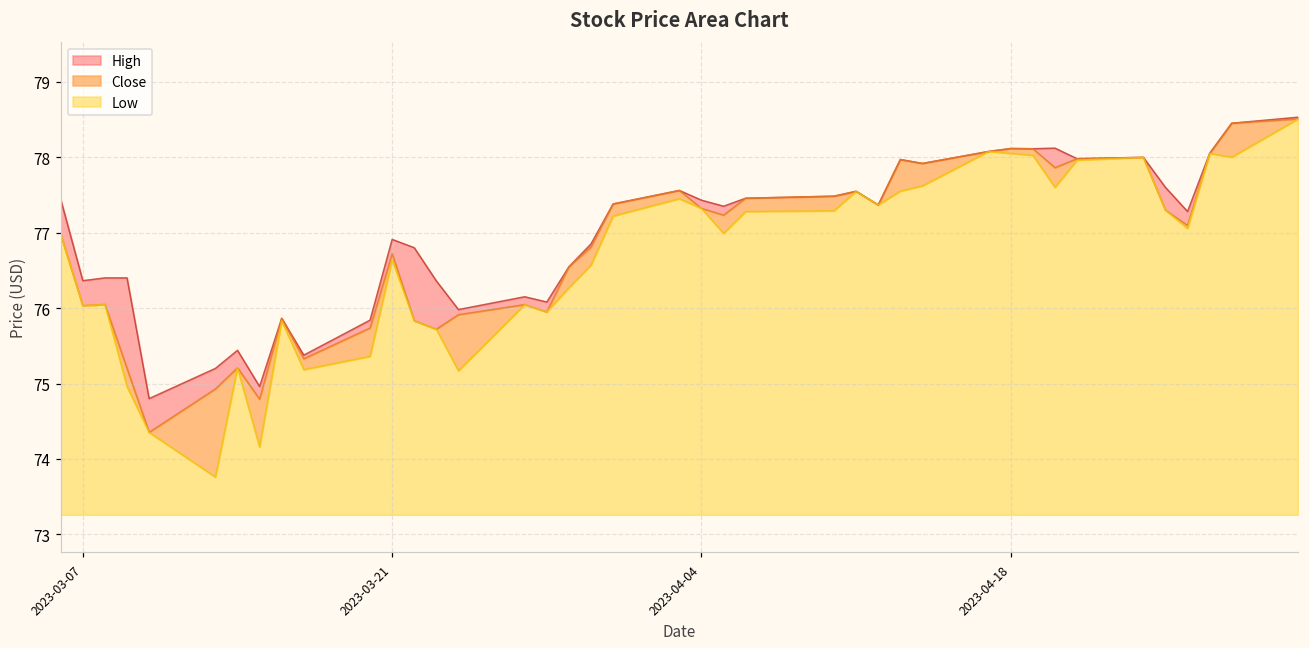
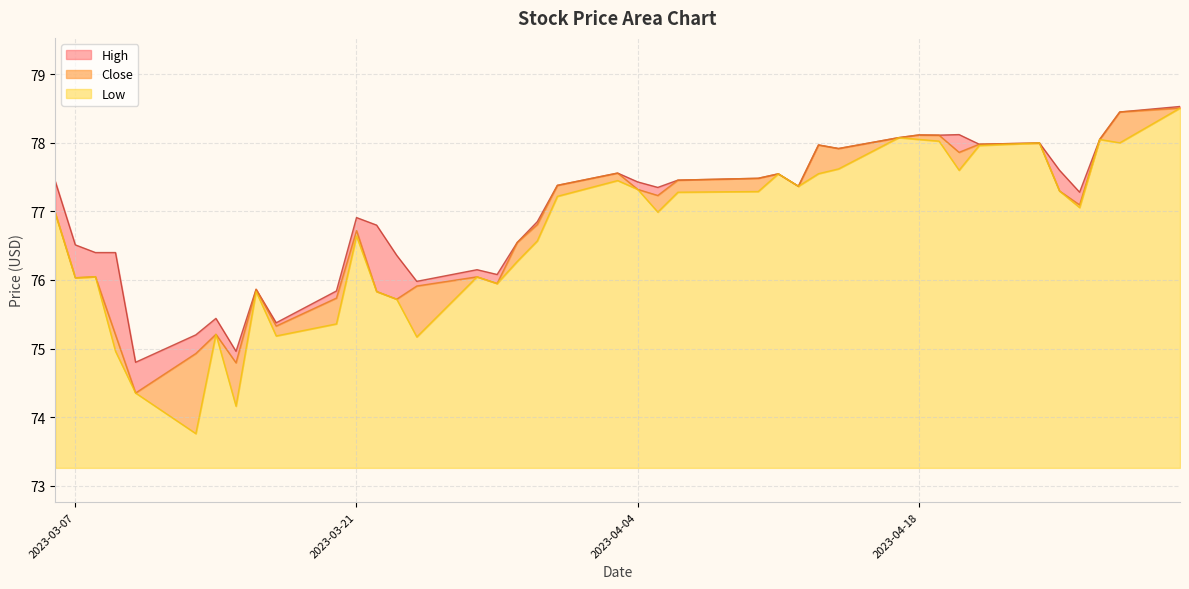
High, 2023-03-07: 76.4 -> 76.5
